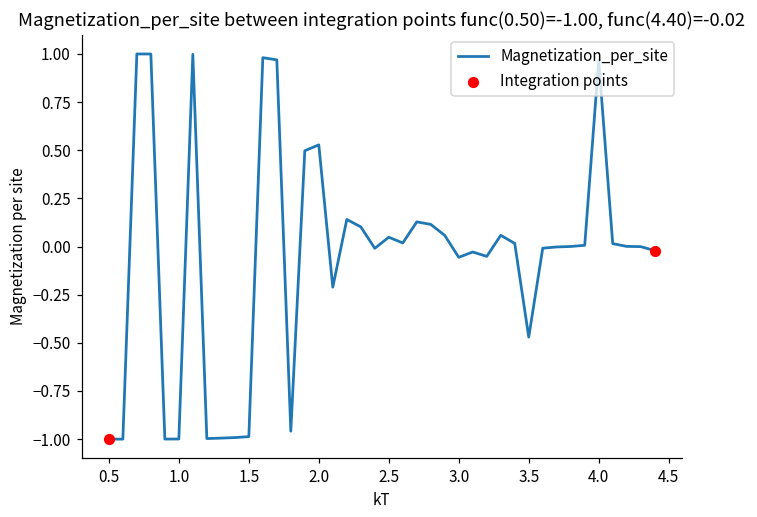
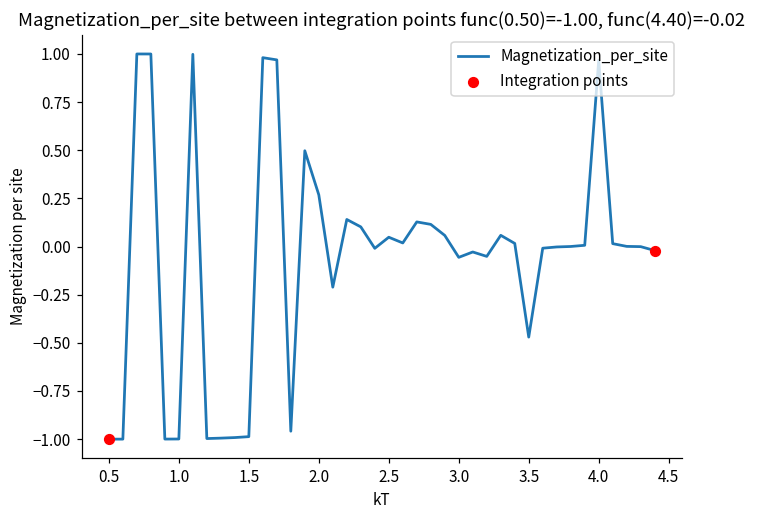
Magnetization_per_site, 2.0: 0.53 -> 0.27
